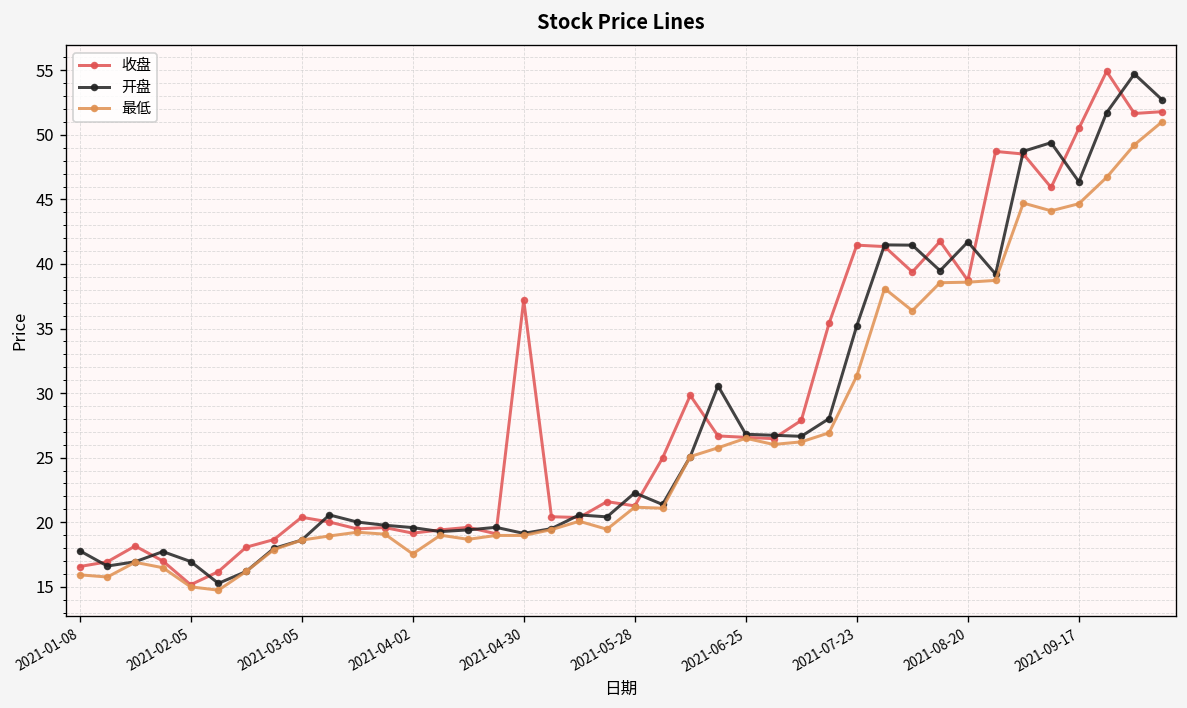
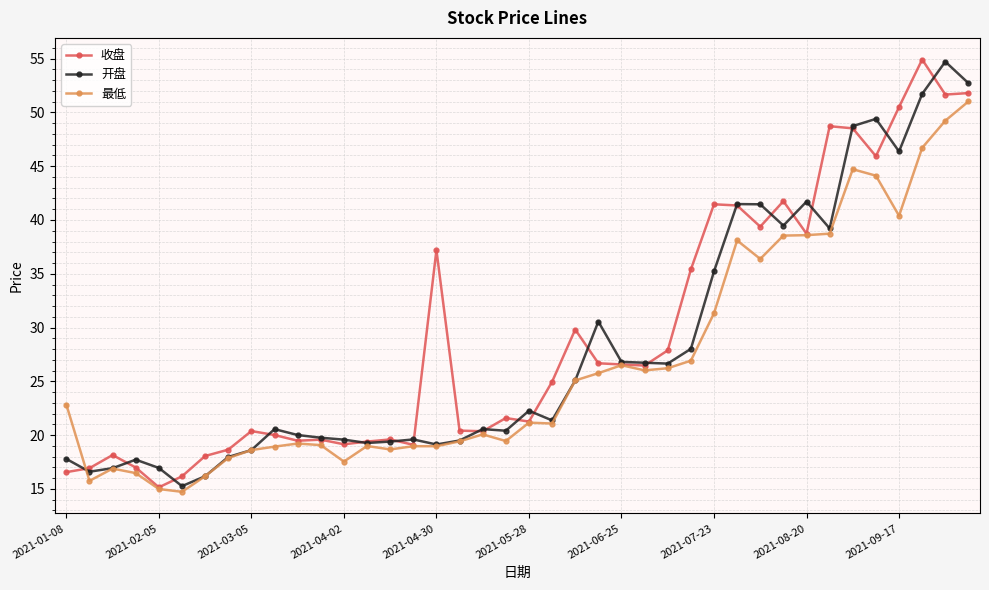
最低, 2021-01-08: 15.9 -> 22.8
最低, 2021-09-17: 44.7 -> 40.4
